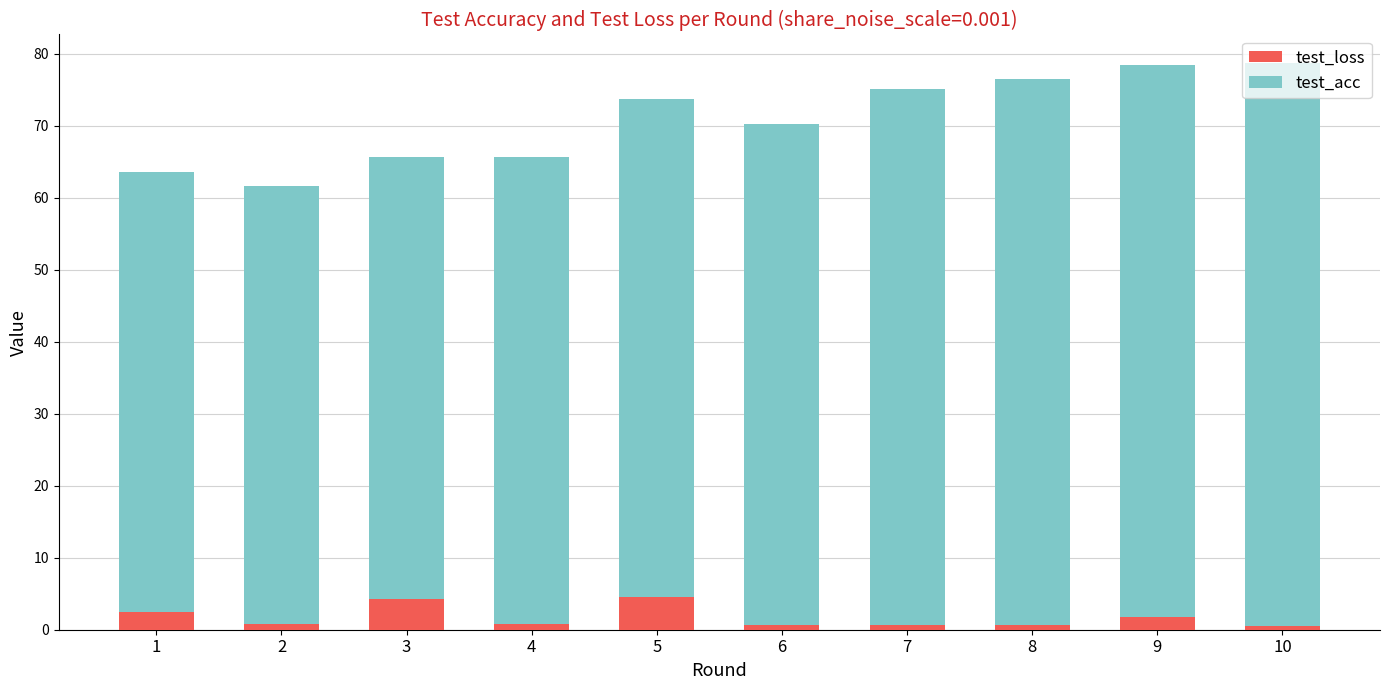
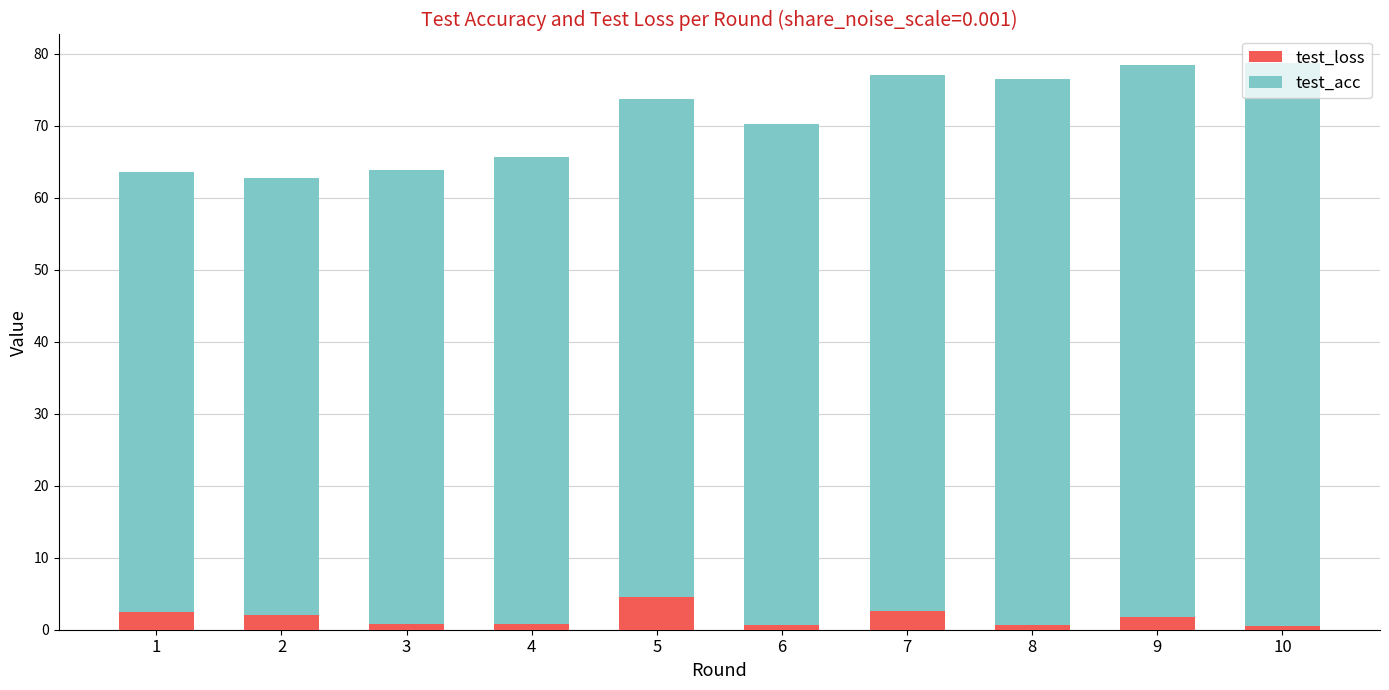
test_loss, 2: 1 -> 2
test_loss, 3: 4 -> 1
test_acc, 3: 61 -> 63
test_loss, 7: 1 -> 3
